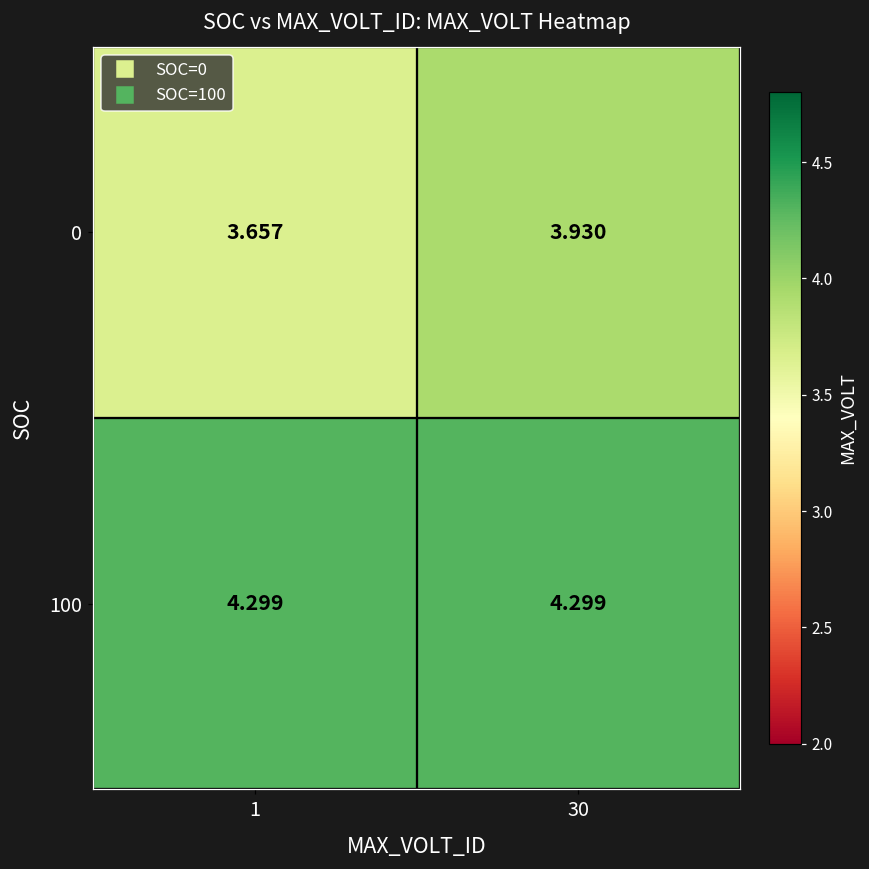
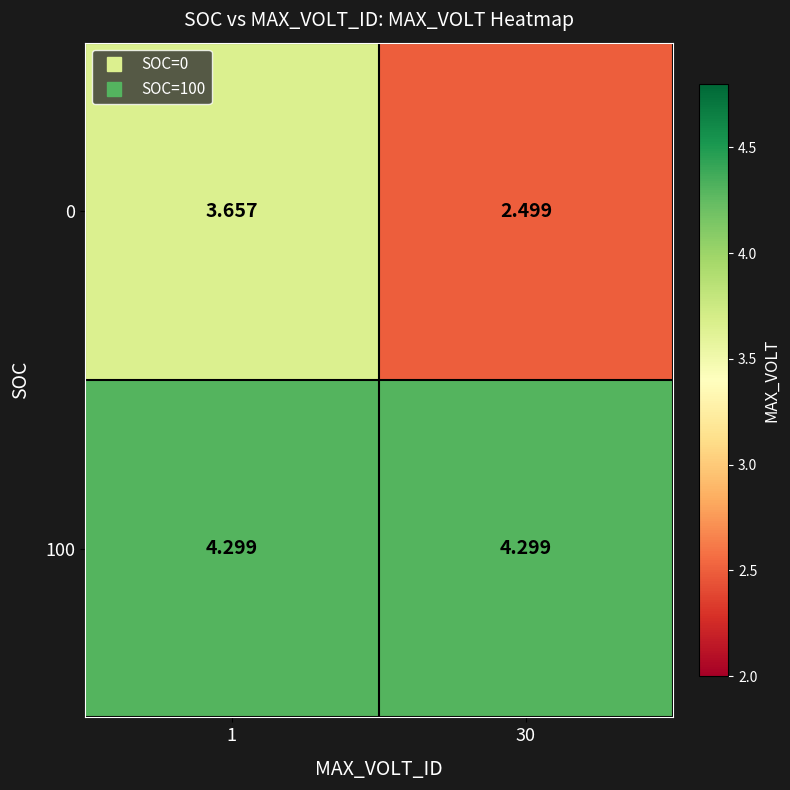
0, 30: 3.930 -> 2.499
